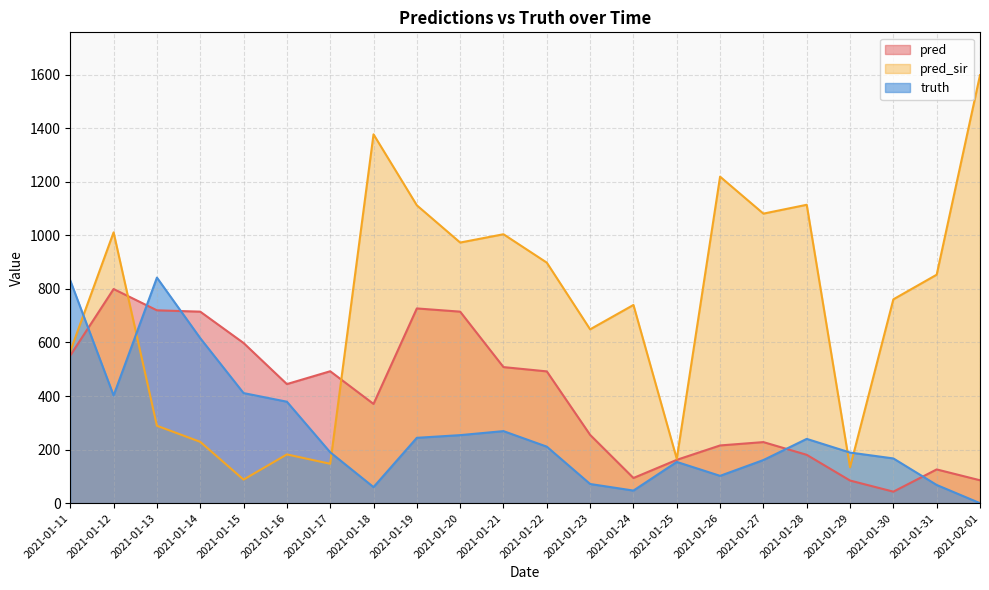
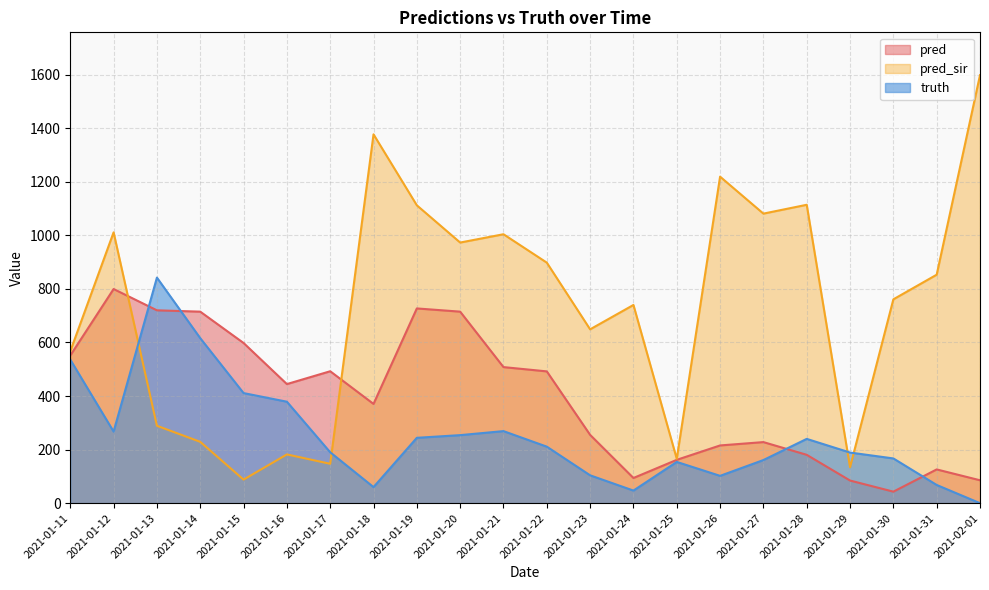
truth, 2021-01-11: 830 -> 540
truth, 2021-01-12: 400 -> 270
truth, 2021-01-23: 70 -> 100
